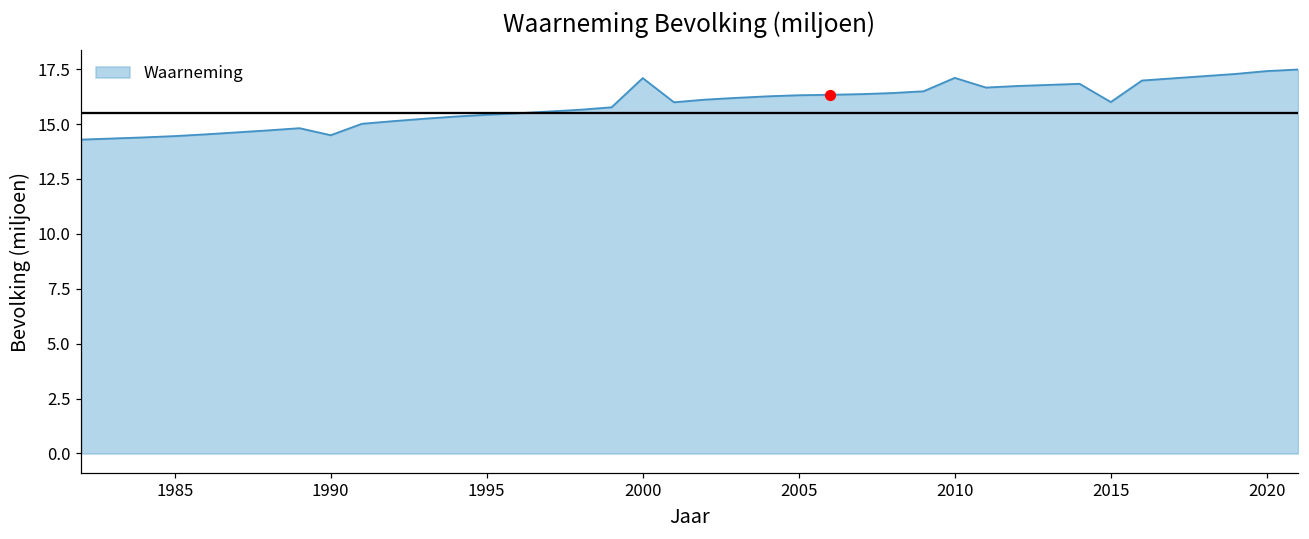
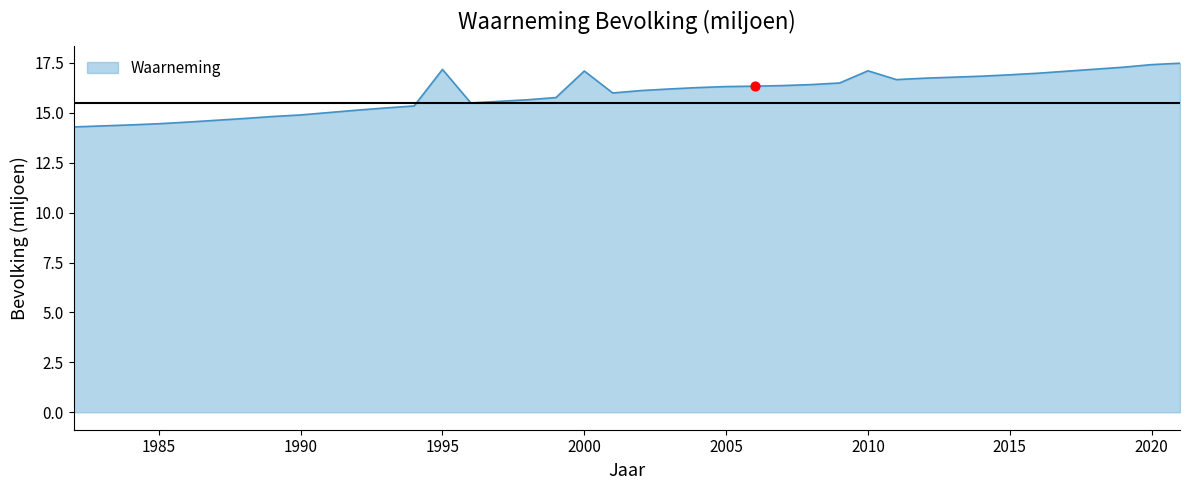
Waarneming, 1990: 14.5 -> 14.9
Waarneming, 1995: 15.4 -> 17.2
Waarneming, 2015: 16.0 -> 16.9
